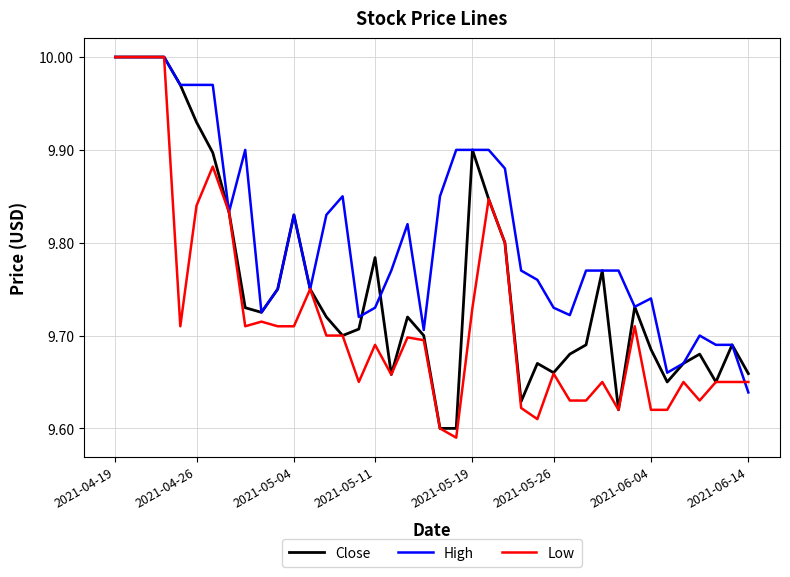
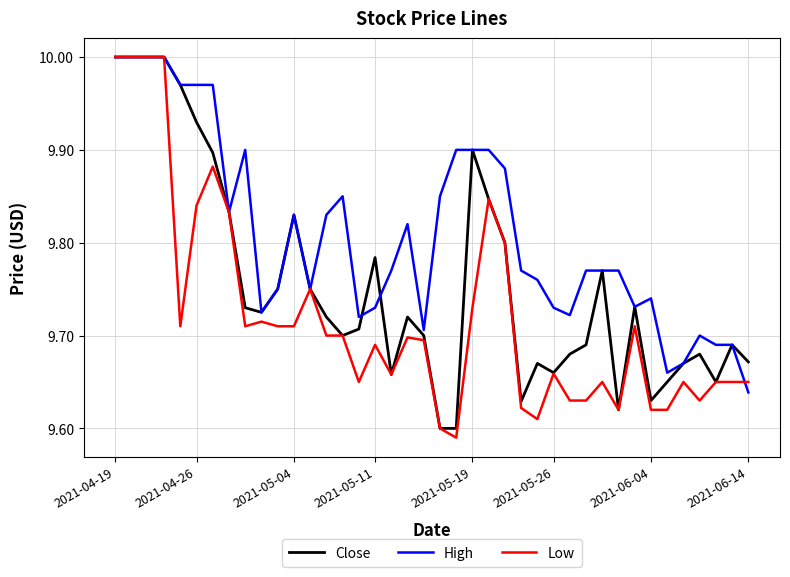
Close, 2021-06-04: 9.69 -> 9.63
Close, 2021-06-14: 9.66 -> 9.67
